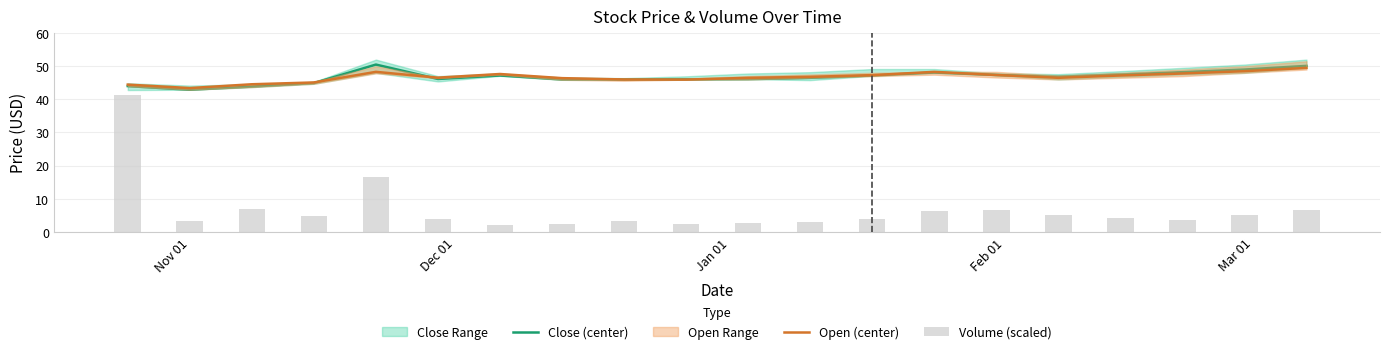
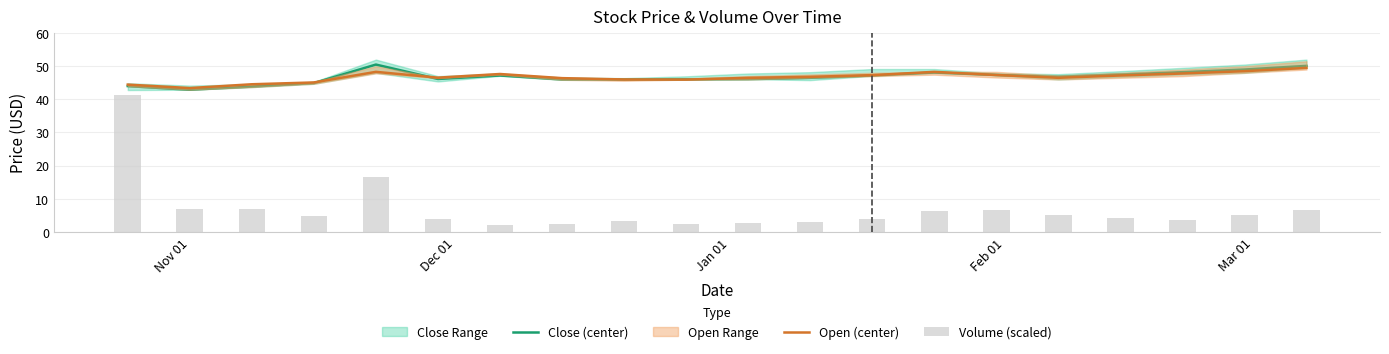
Volume (scaled), Nov 01: 3 -> 7
